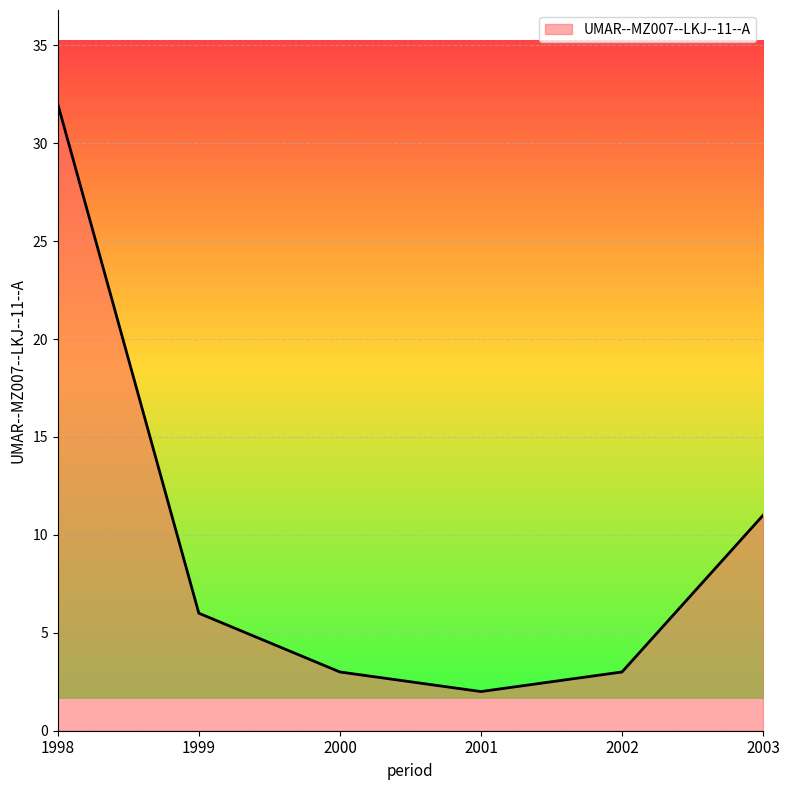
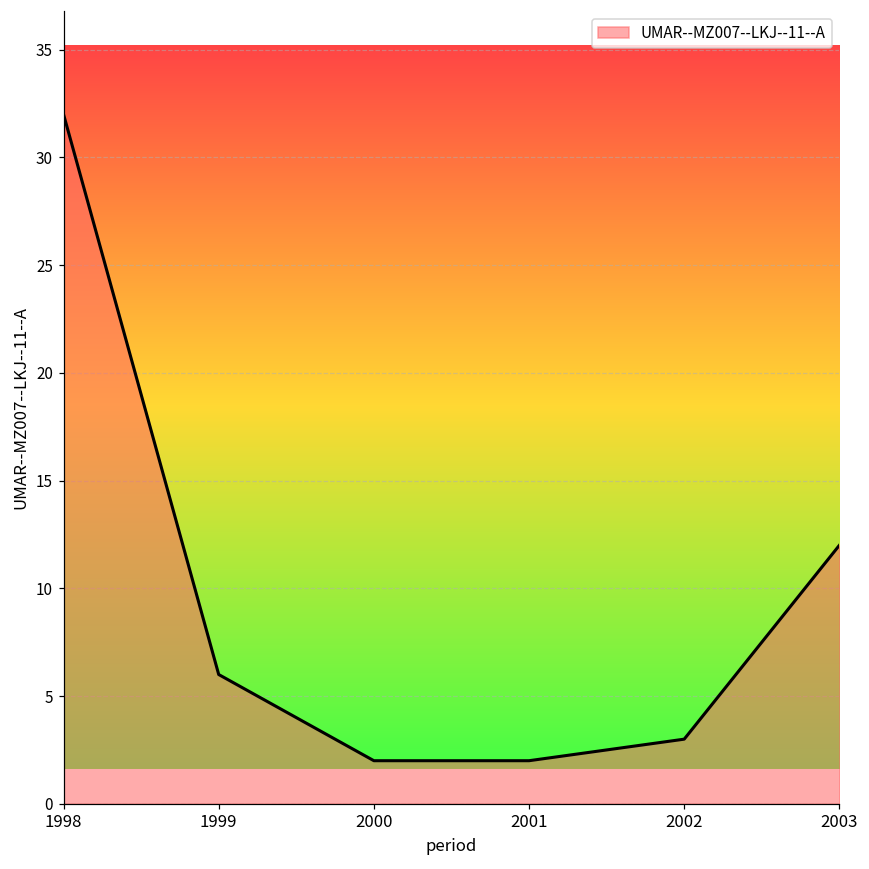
2000: 3 -> 2
2003: 11 -> 12
